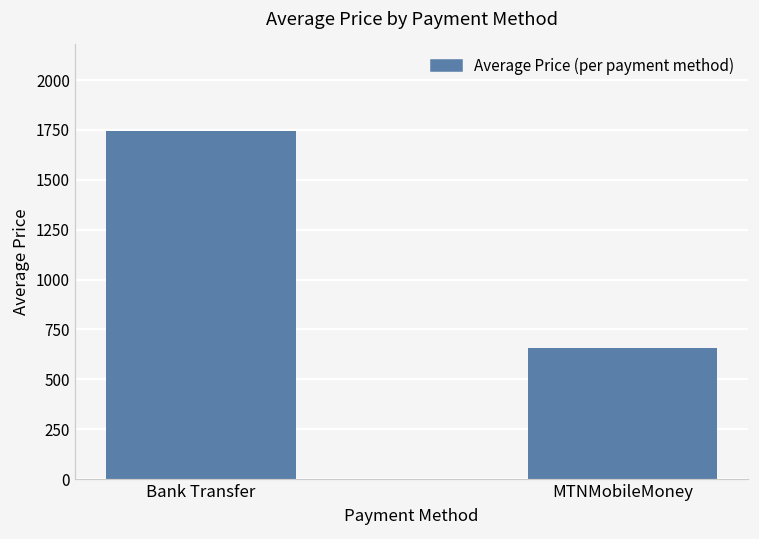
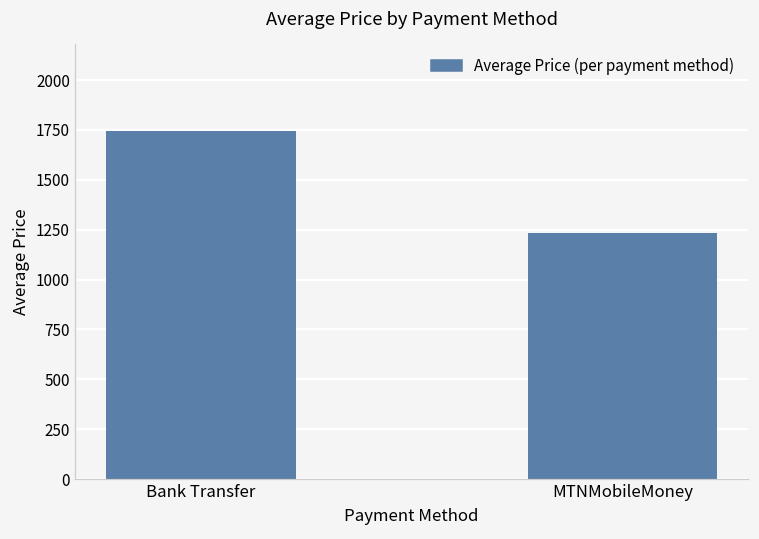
MTNMobileMoney: 660 -> 1230
